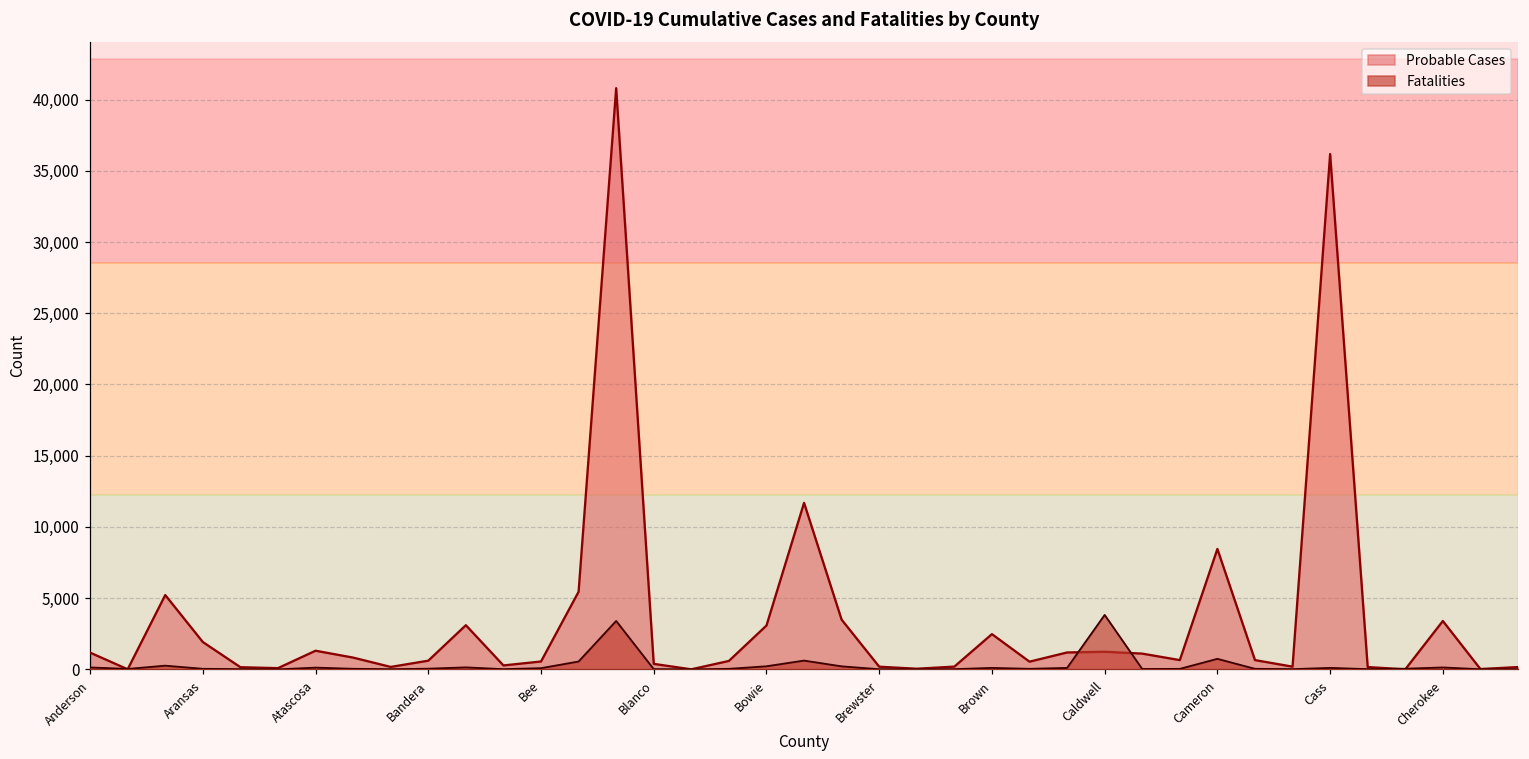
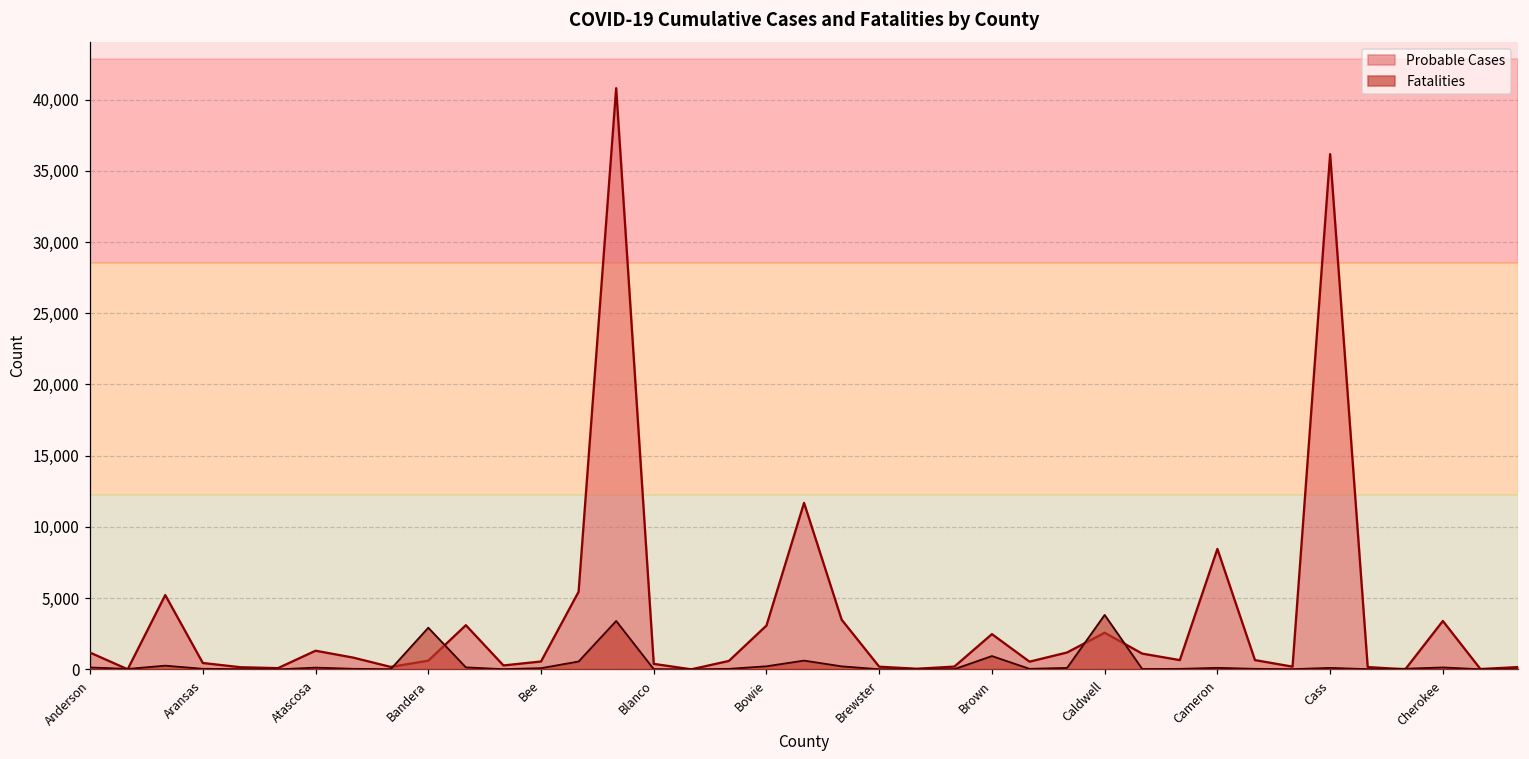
Probable Cases, Aransas: 1,900 -> 500
Fatalities, Bandera: 100 -> 2,900
Fatalities, Brown: 100 -> 900
Probable Cases, Caldwell: 1,200 -> 2,600
Fatalities, Cameron: 700 -> 100
